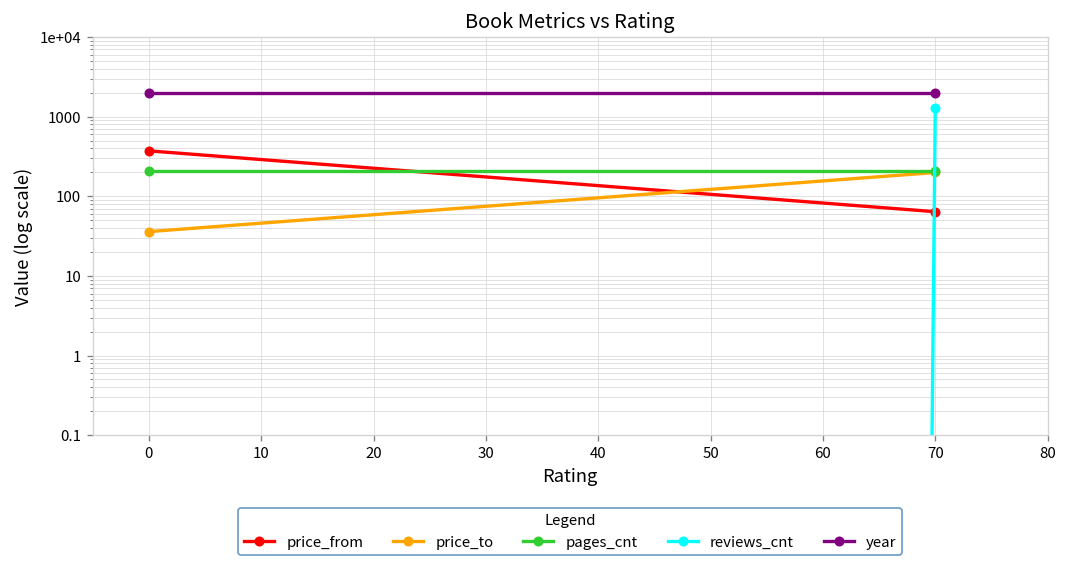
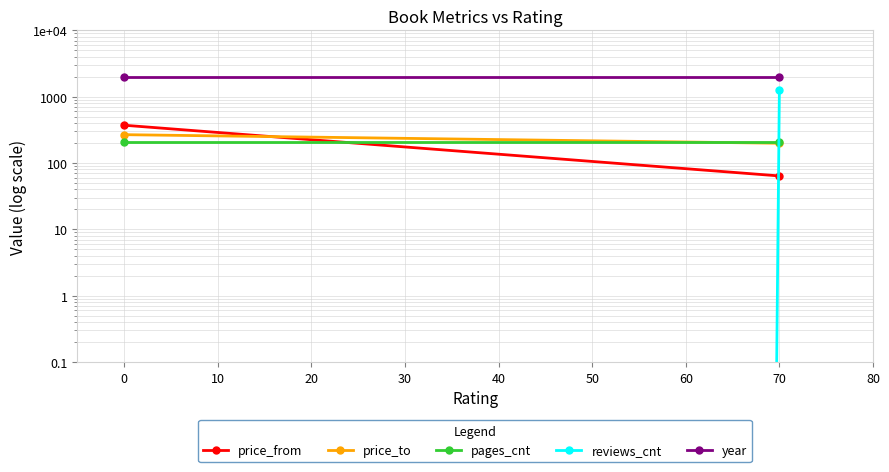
price_to, 0: 40 -> 270
